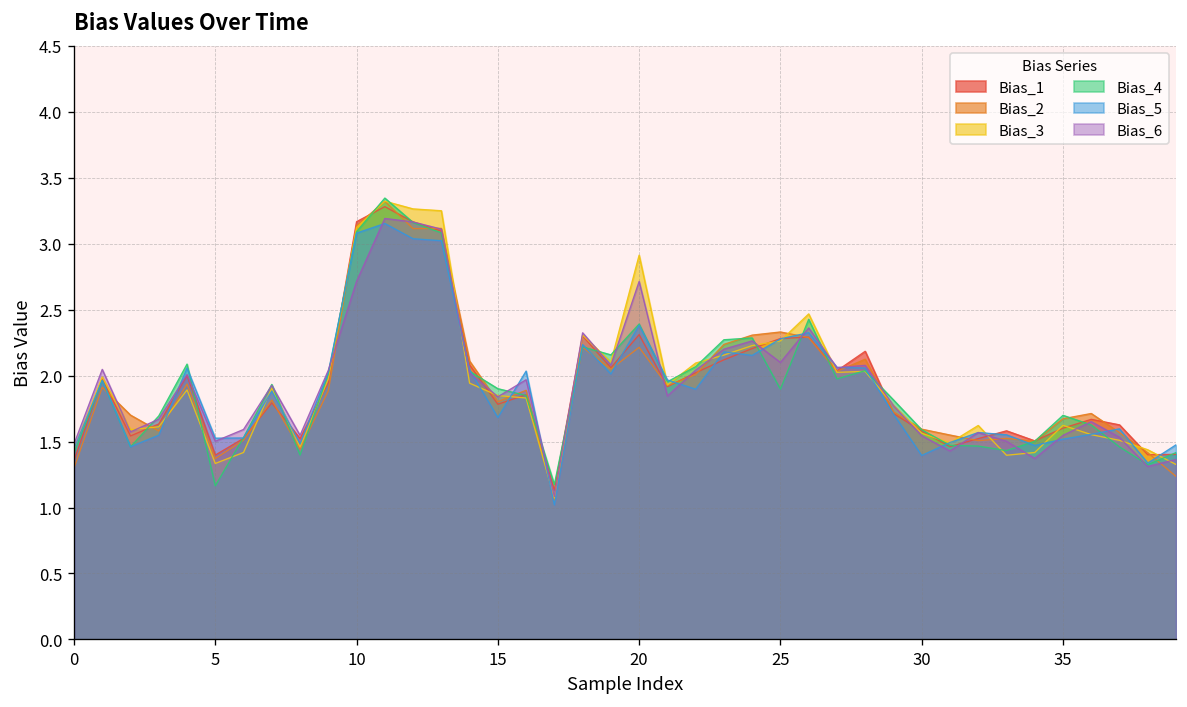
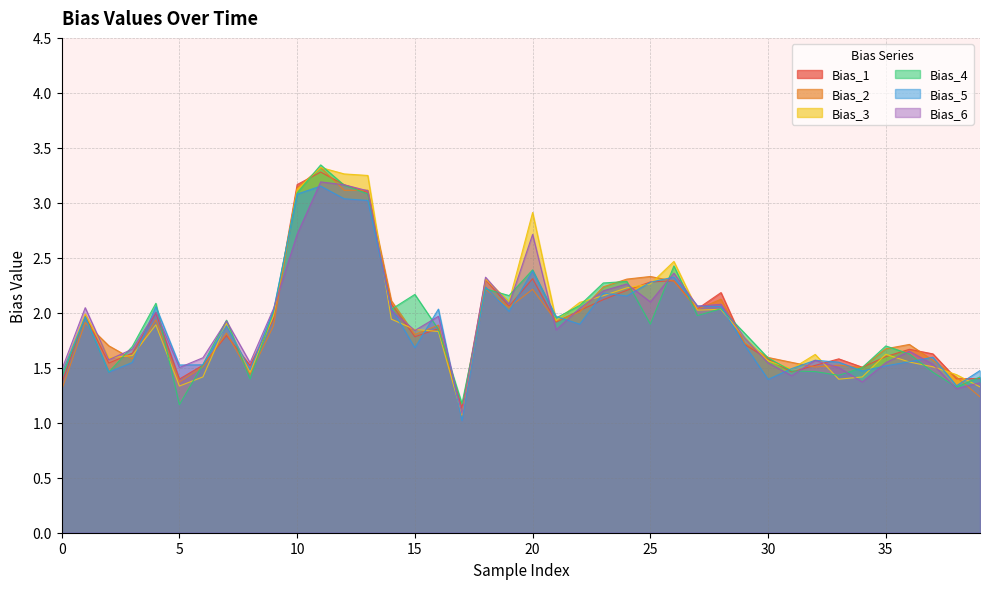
Bias_4, 15: 1.90 -> 2.17
